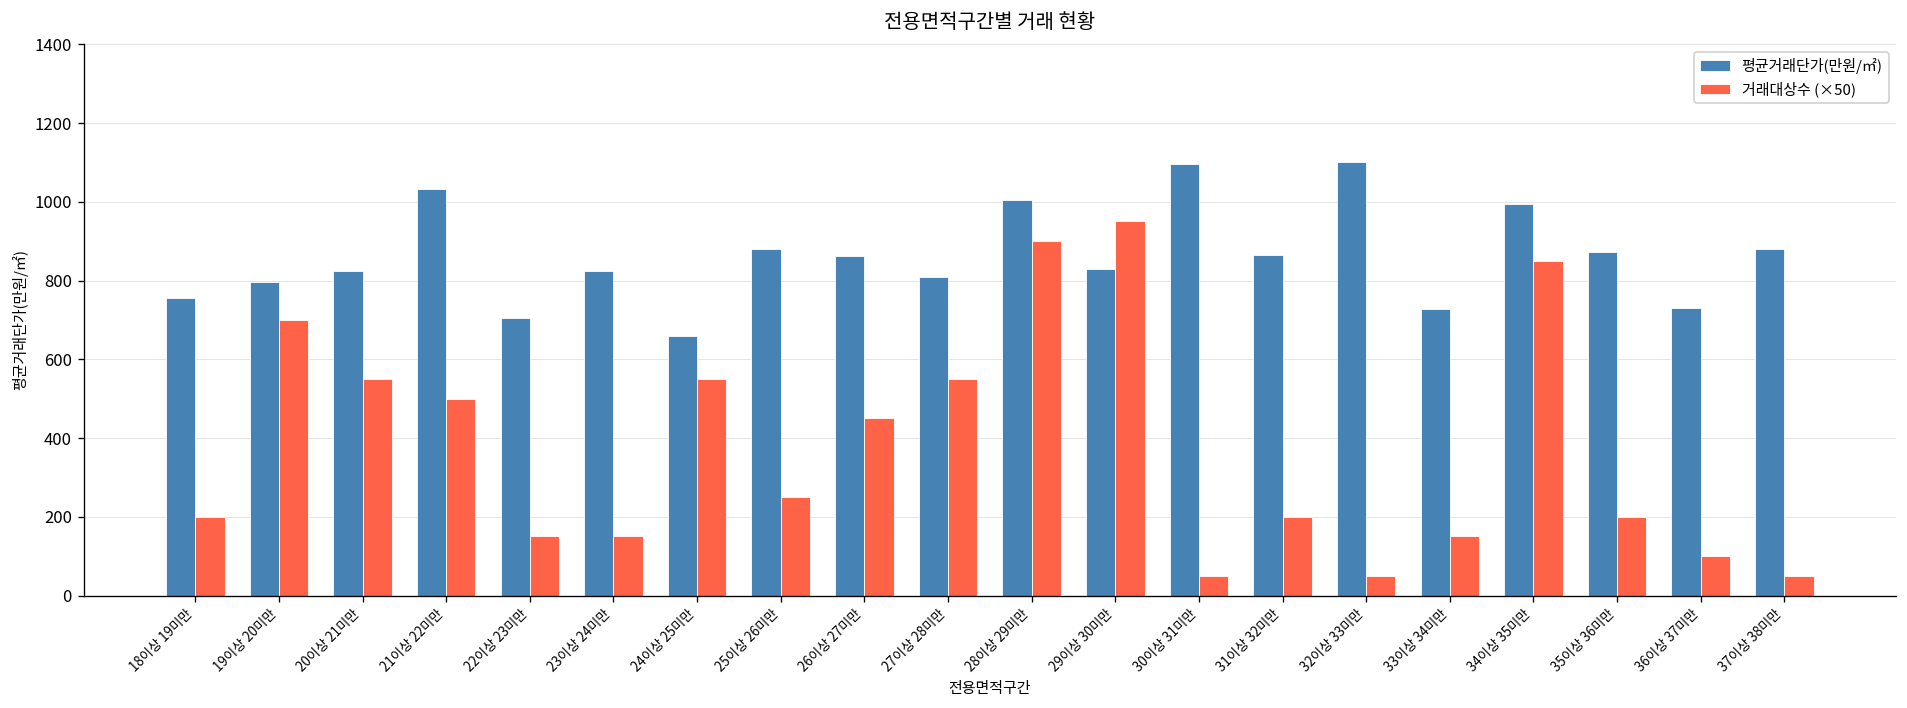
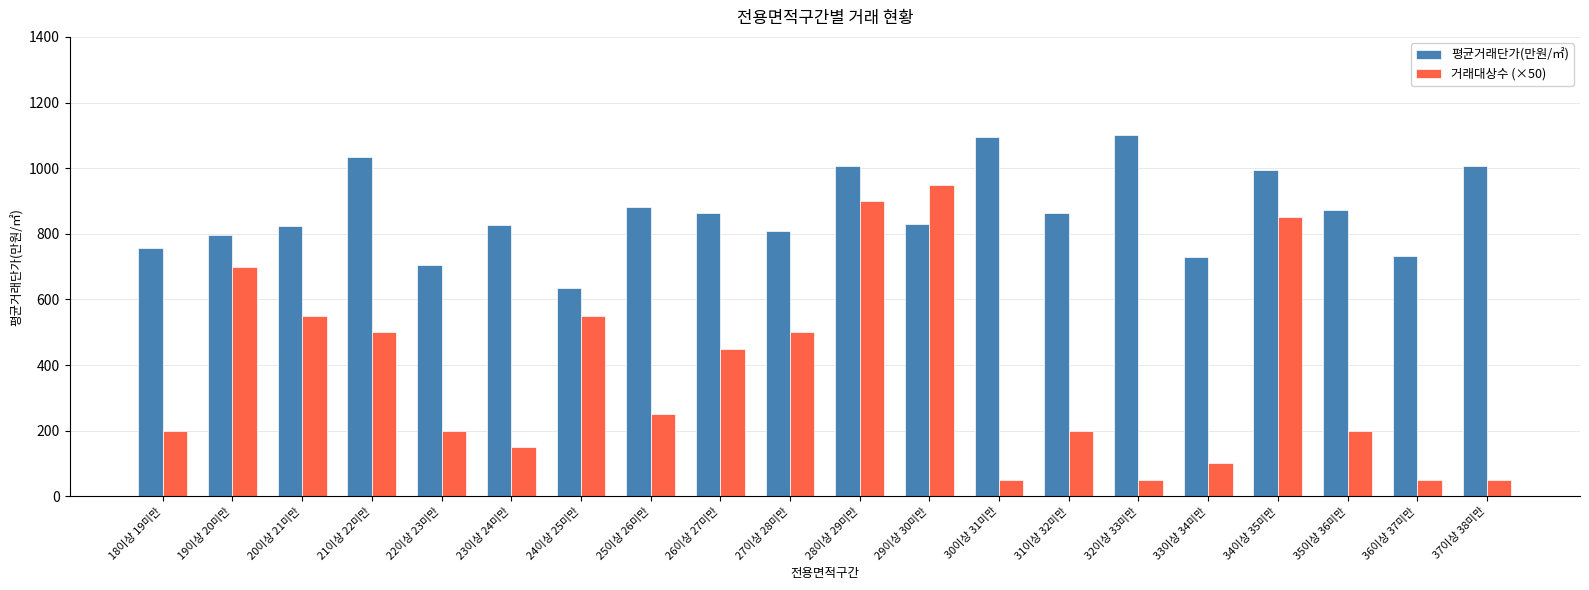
거래대상수 (×50), 22이상 23미만: 150 -> 200
평균거래단가(만원/㎡), 24이상 25미만: 660 -> 630
거래대상수 (×50), 27이상 28미만: 550 -> 500
거래대상수 (×50), 33이상 34미만: 150 -> 100
거래대상수 (×50), 36이상 37미만: 100 -> 50
평균거래단가(만원/㎡), 37이상 38미만: 880 -> 1010
